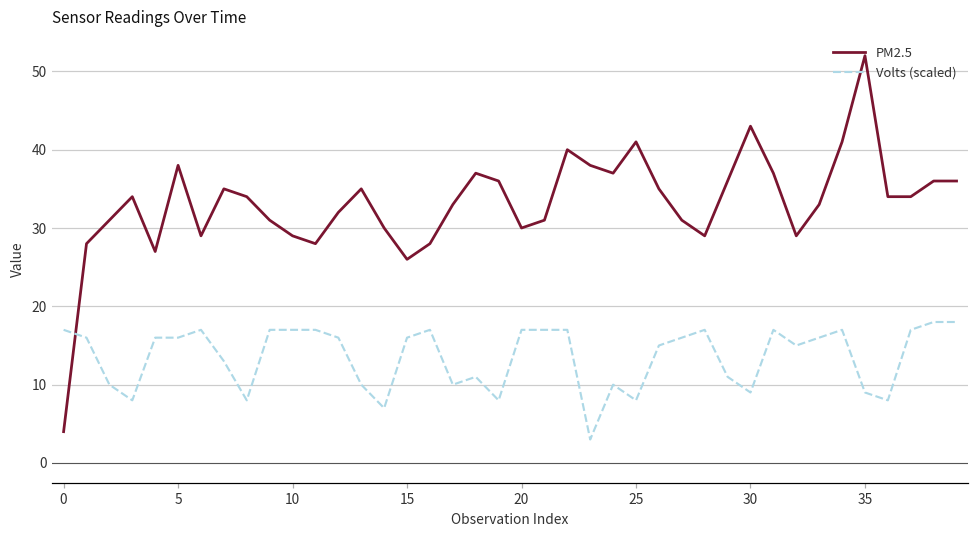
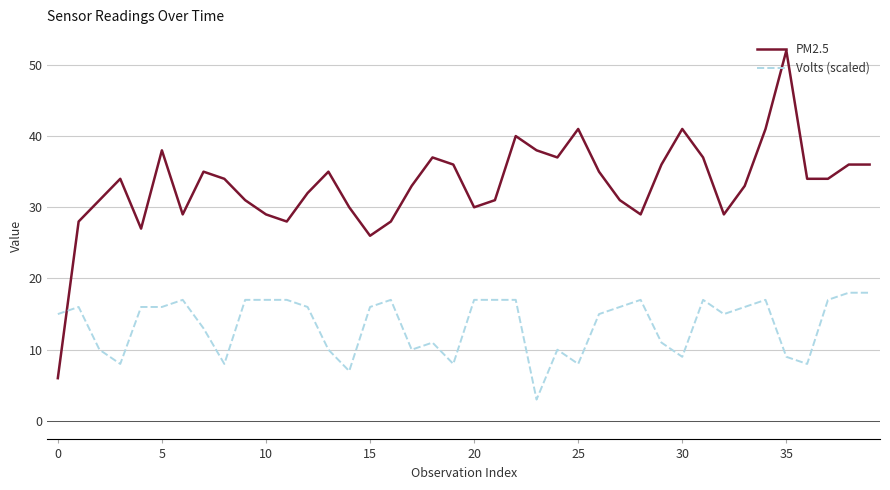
PM2.5, 0: 4 -> 6
Volts (scaled), 0: 17 -> 15
PM2.5, 30: 43 -> 41
